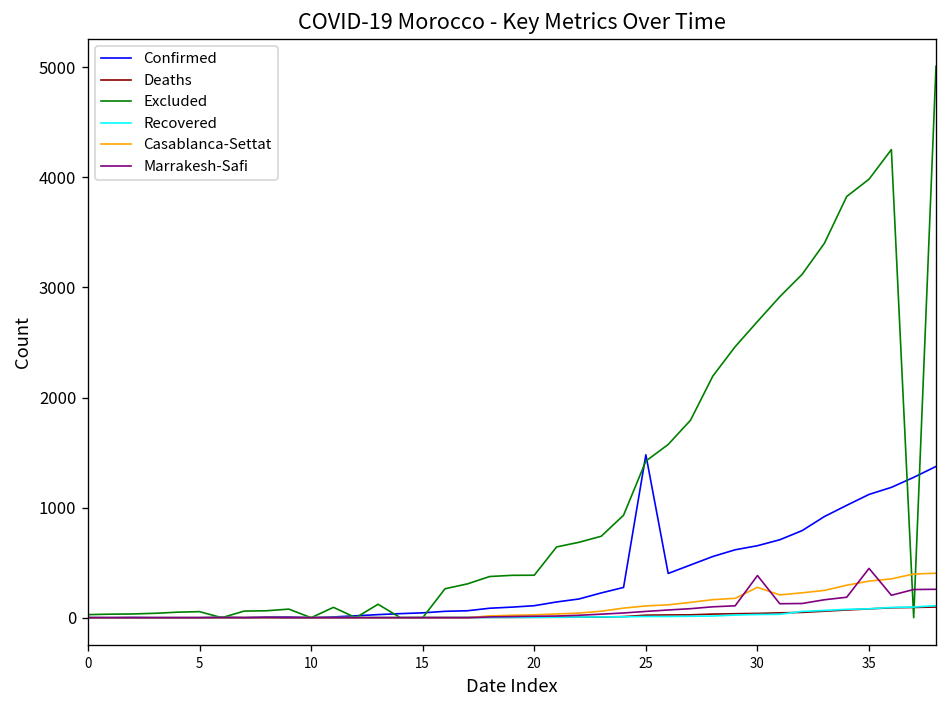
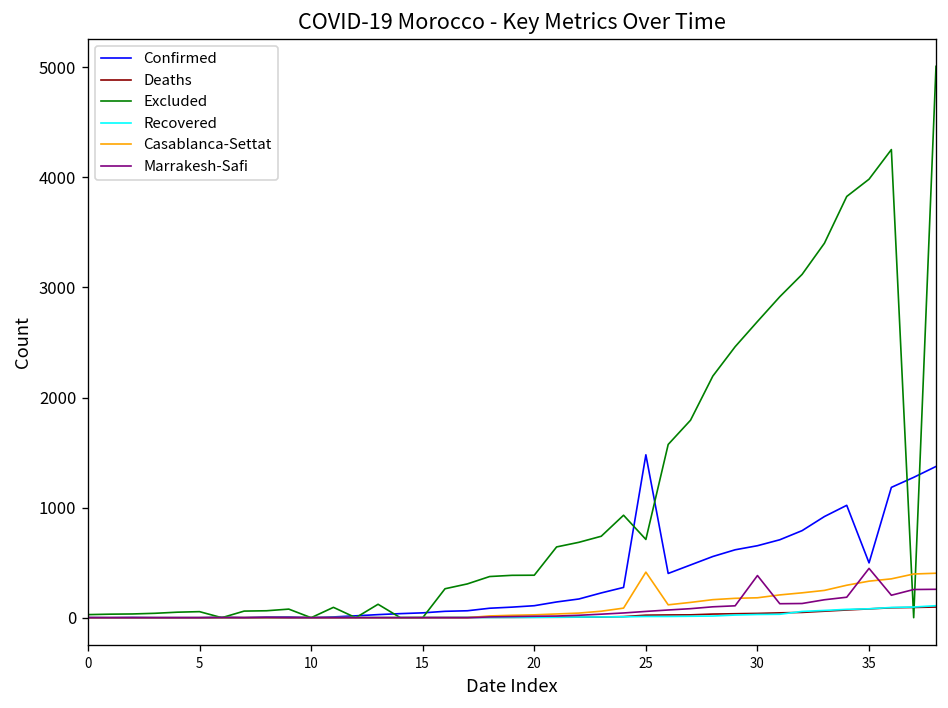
Excluded, 25: 1400 -> 700
Casablanca-Settat, 25: 100 -> 400
Casablanca-Settat, 30: 300 -> 200
Confirmed, 35: 1100 -> 500
